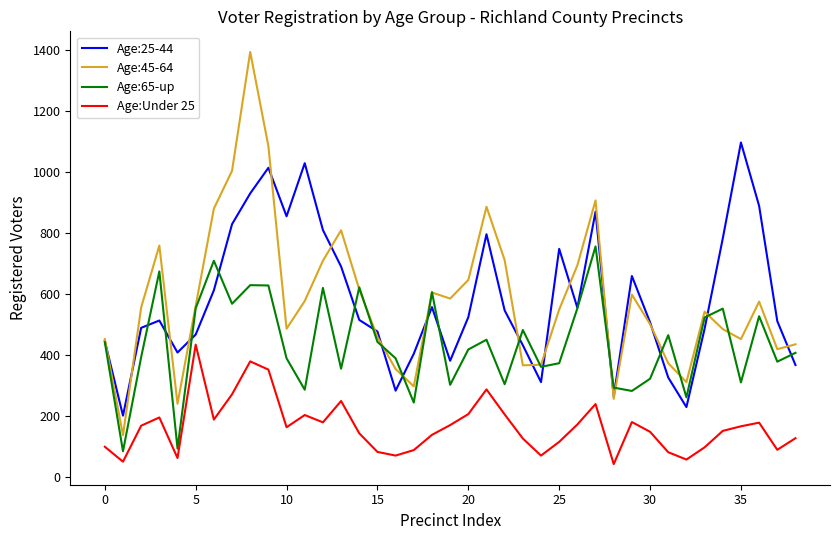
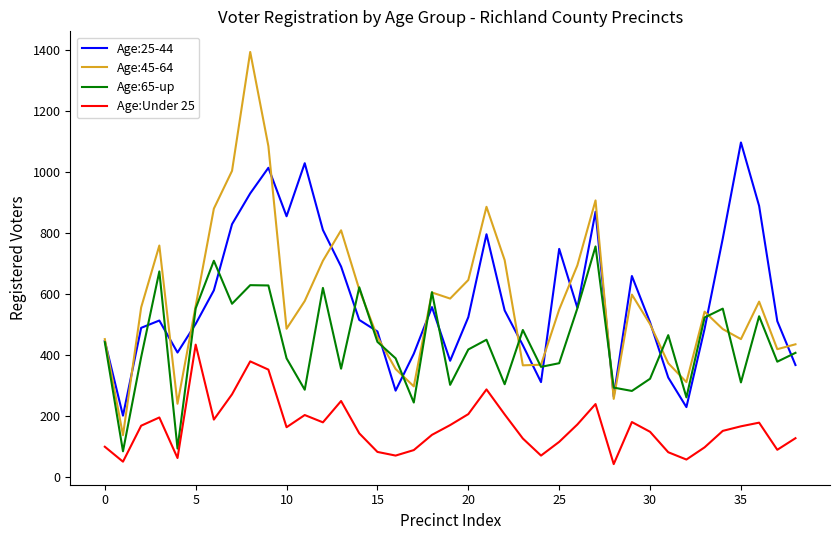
Age:25-44, 5: 470 -> 500
